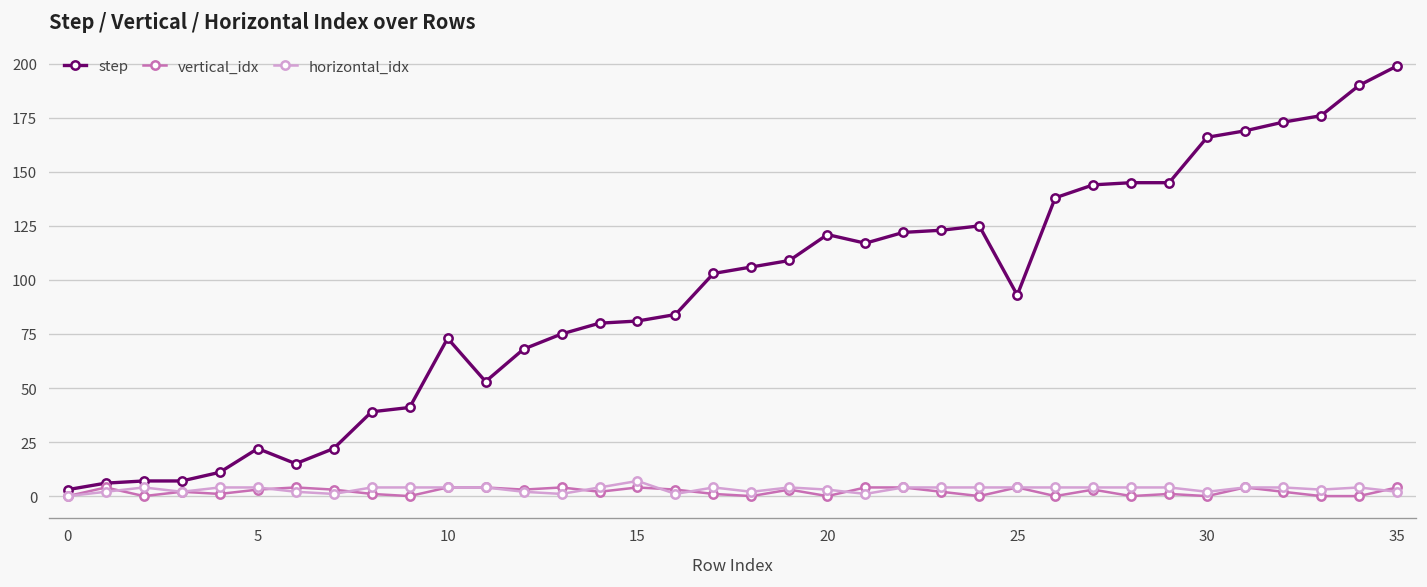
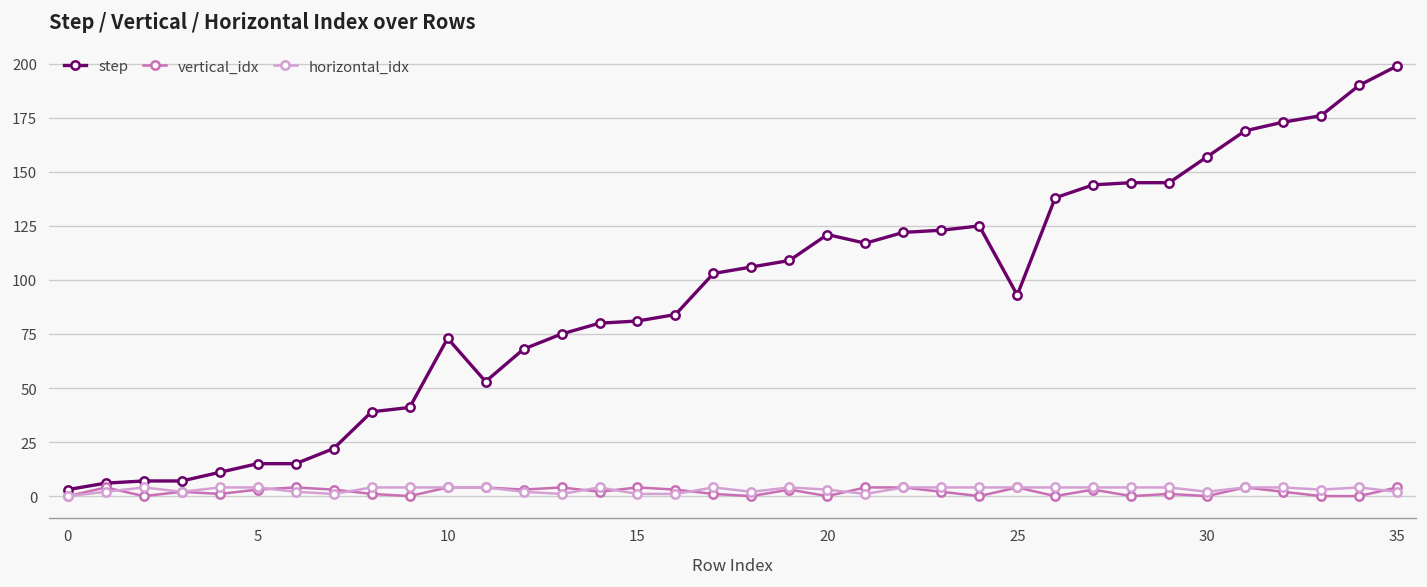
step, 5: 22 -> 15
horizontal_idx, 15: 7 -> 1
step, 30: 166 -> 157
